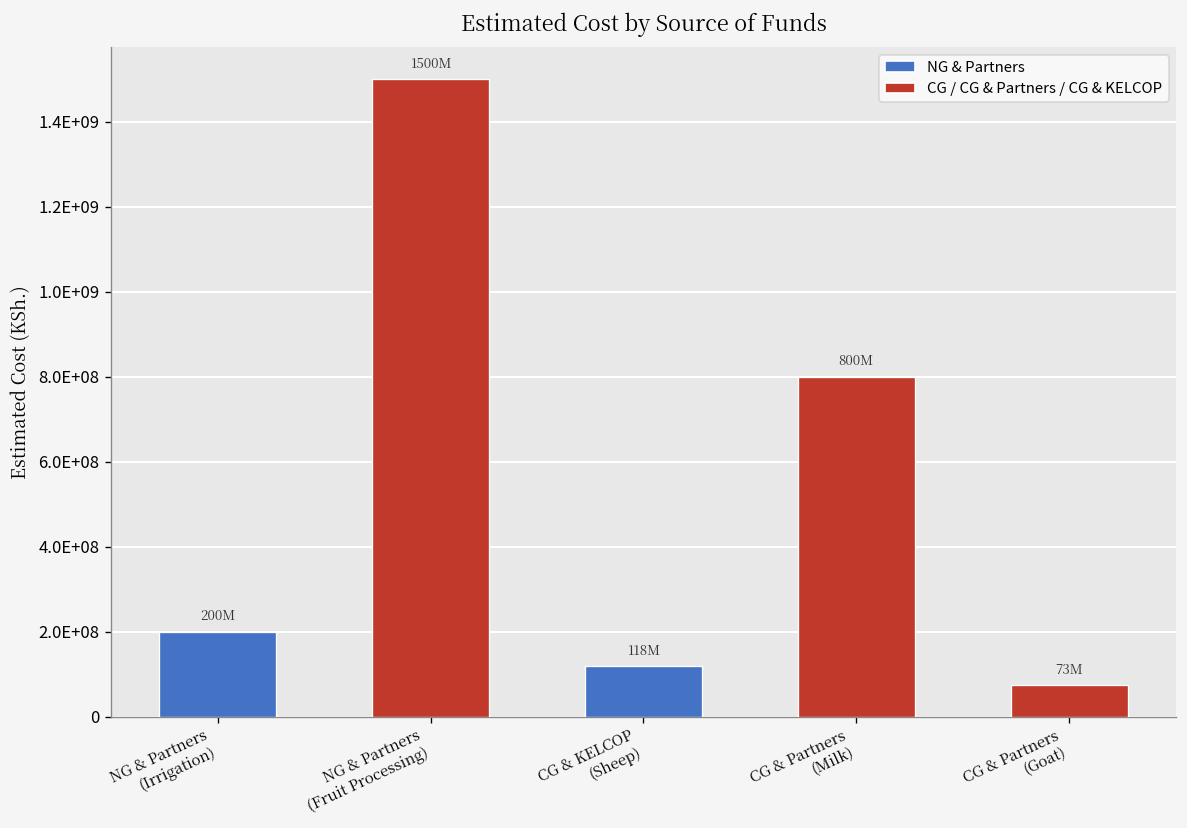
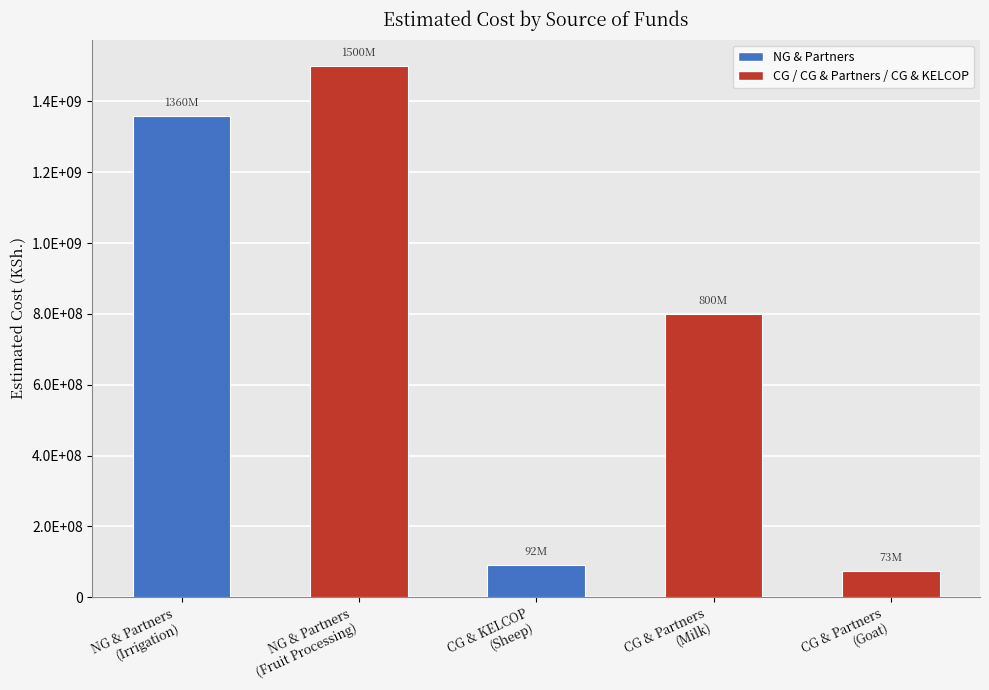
NG & Partners (Irrigation): 200M -> 1360M
CG & KELCOP (Sheep): 118M -> 92M
